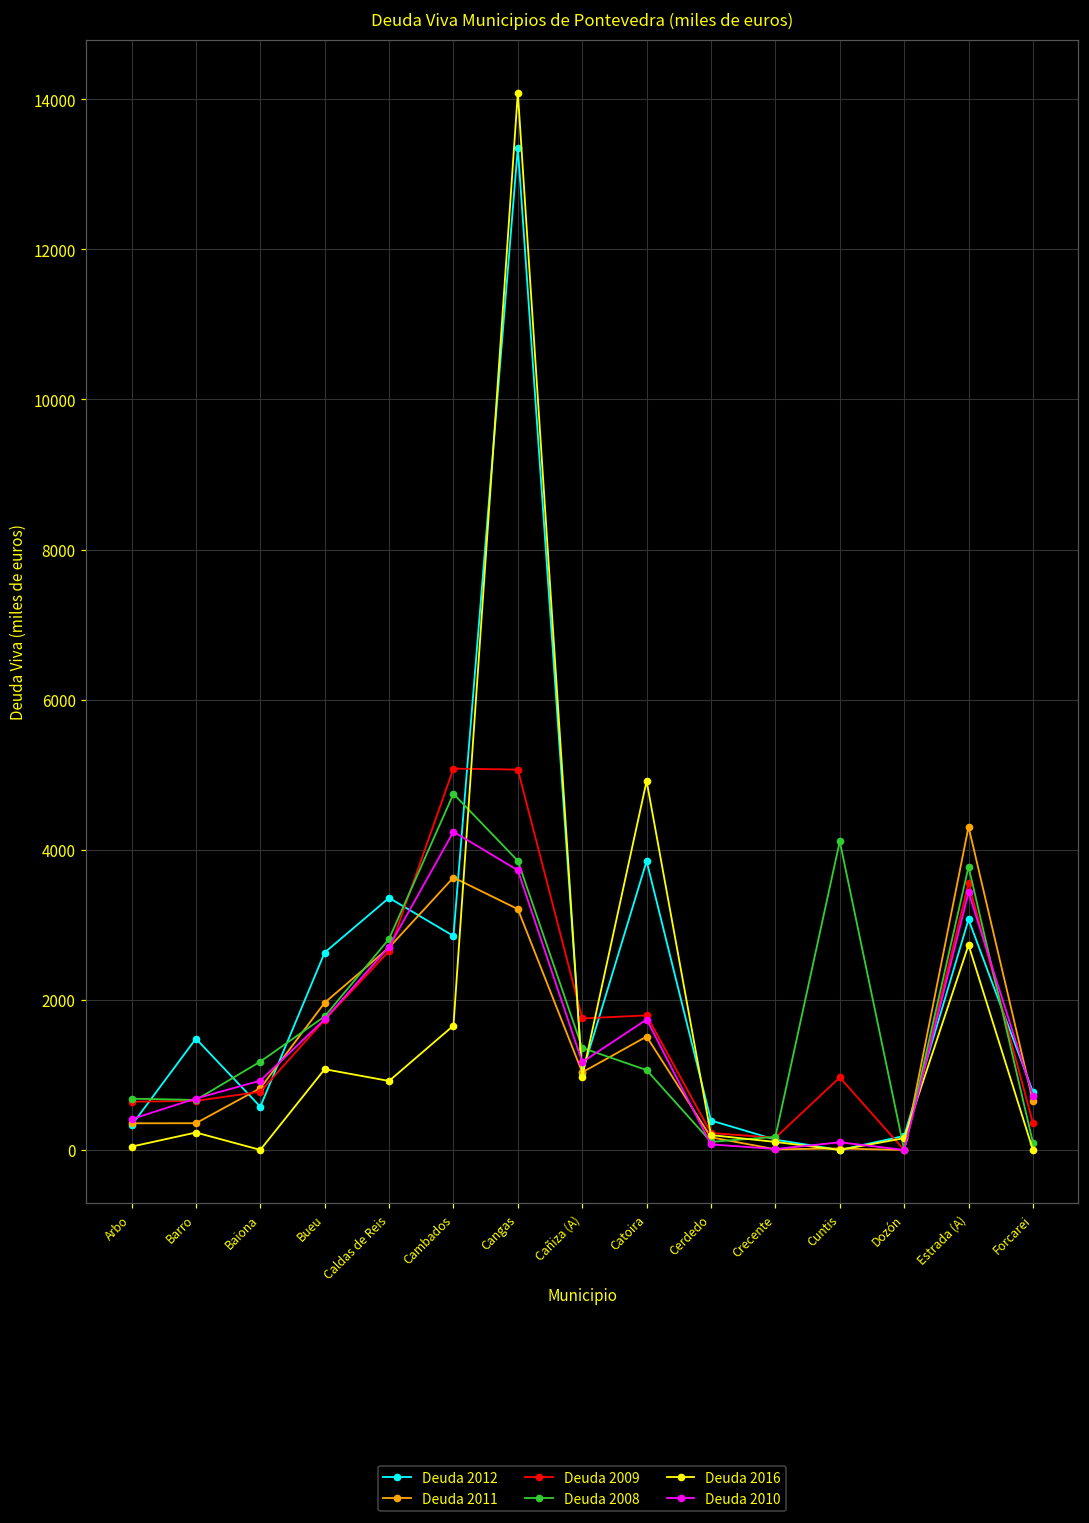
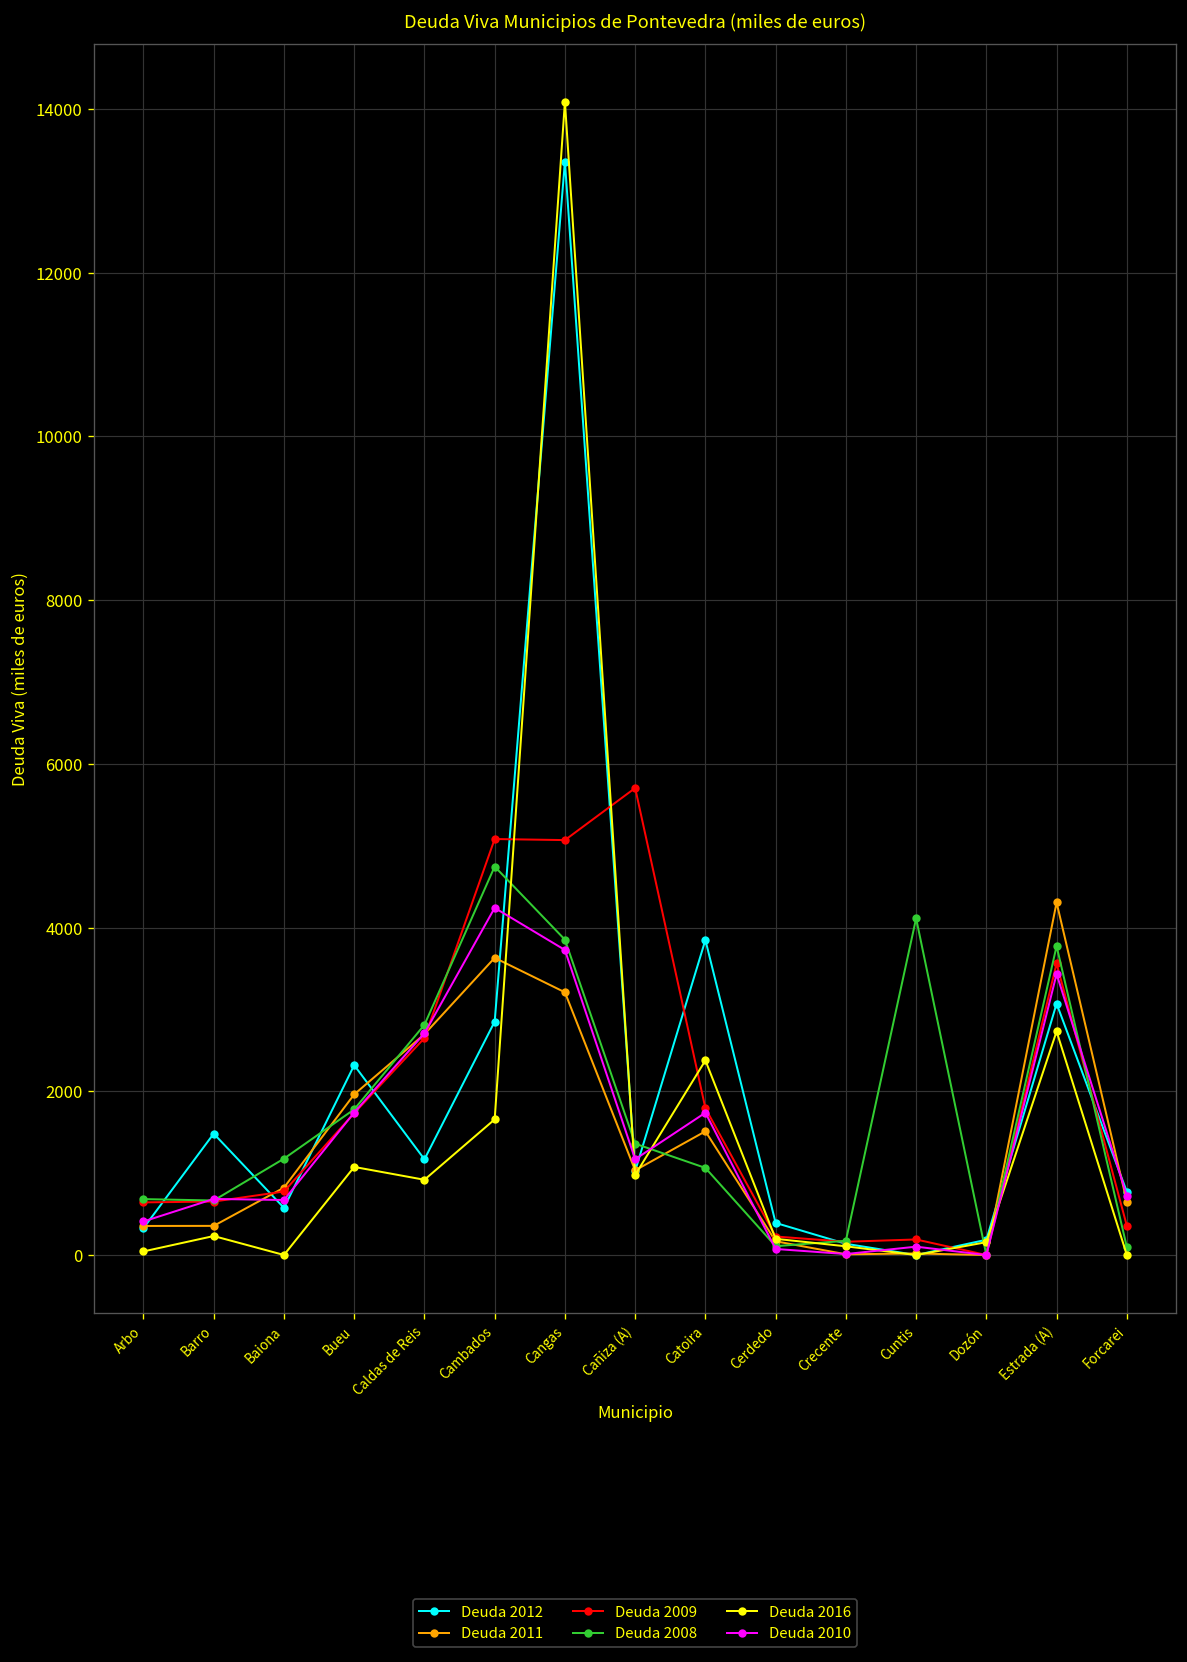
Deuda 2010, Baiona: 900 -> 700
Deuda 2012, Bueu: 2600 -> 2300
Deuda 2012, Caldas de Reis: 3400 -> 1200
Deuda 2009, Cañiza (A): 1800 -> 5700
Deuda 2016, Catoira: 4900 -> 2400
Deuda 2009, Cuntis: 1000 -> 200
